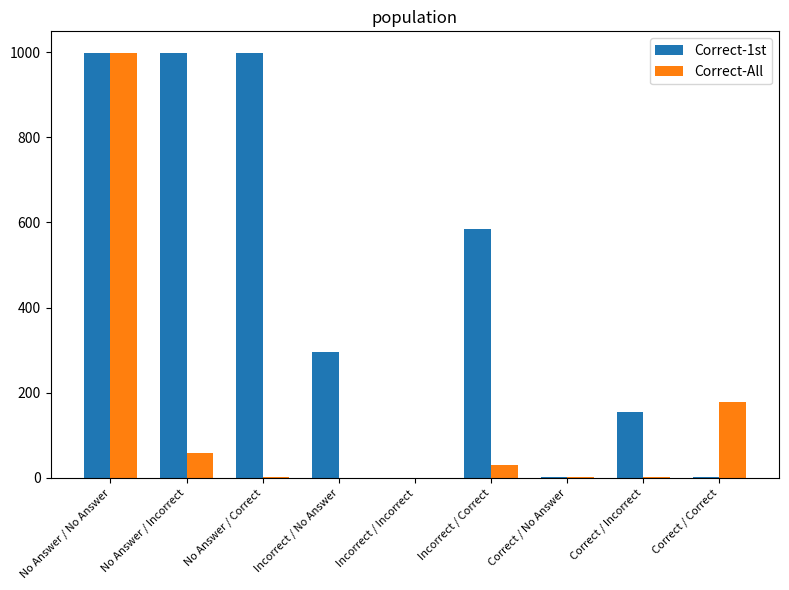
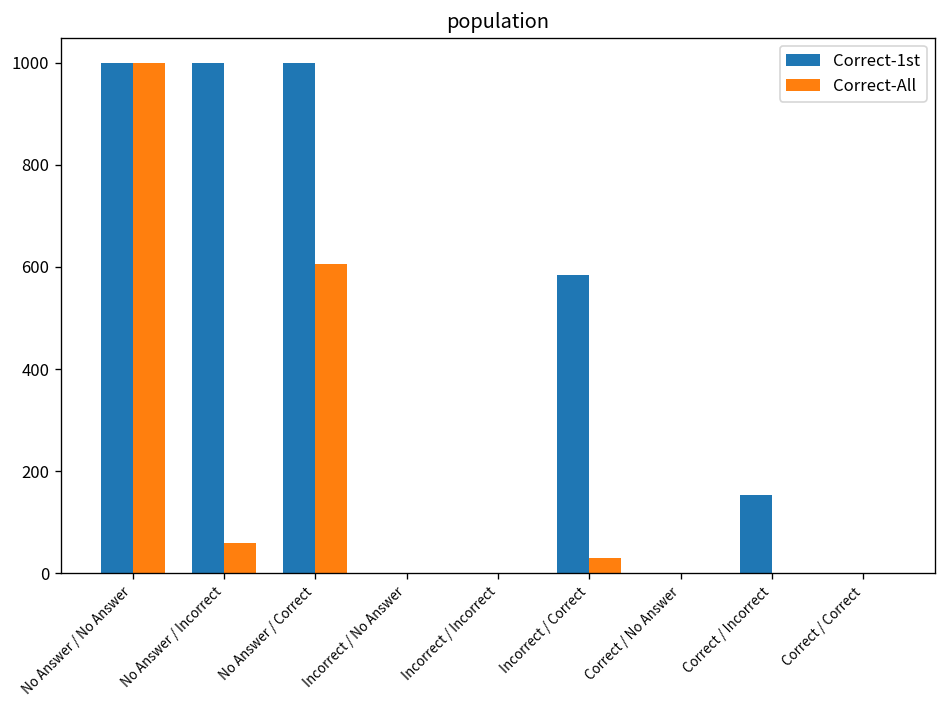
Correct-All, No Answer / Correct: 0 -> 610
Correct-1st, Incorrect / No Answer: 300 -> 0
Correct-All, Correct / Correct: 180 -> 0
